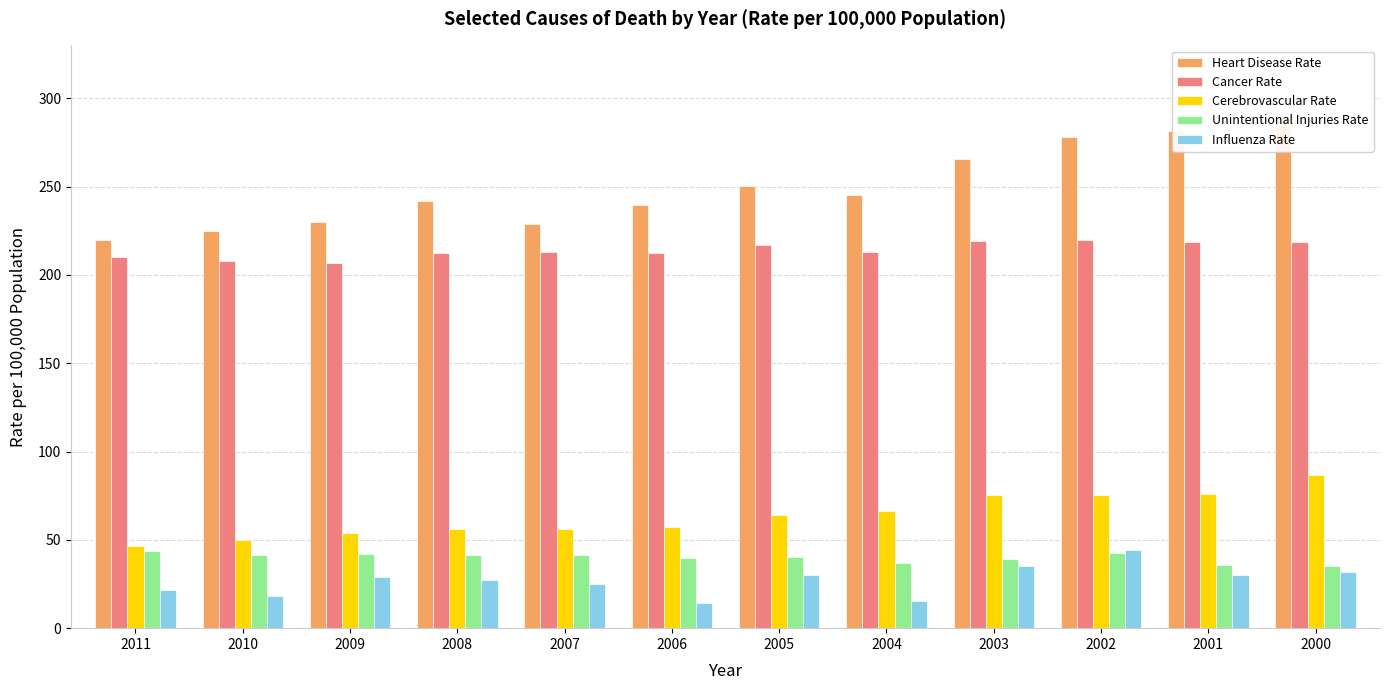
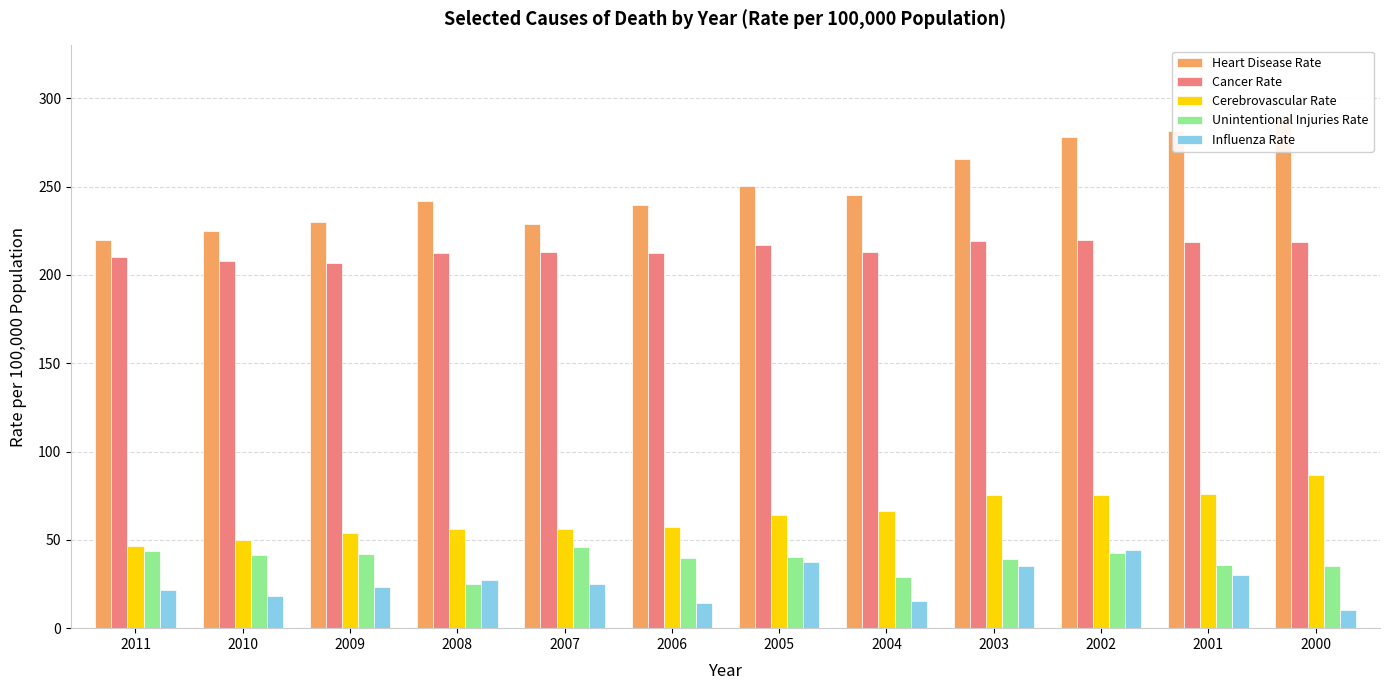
Influenza Rate, 2009: 29 -> 23
Unintentional Injuries Rate, 2008: 42 -> 25
Unintentional Injuries Rate, 2007: 41 -> 46
Influenza Rate, 2005: 30 -> 37
Unintentional Injuries Rate, 2004: 37 -> 29
Influenza Rate, 2000: 32 -> 10
